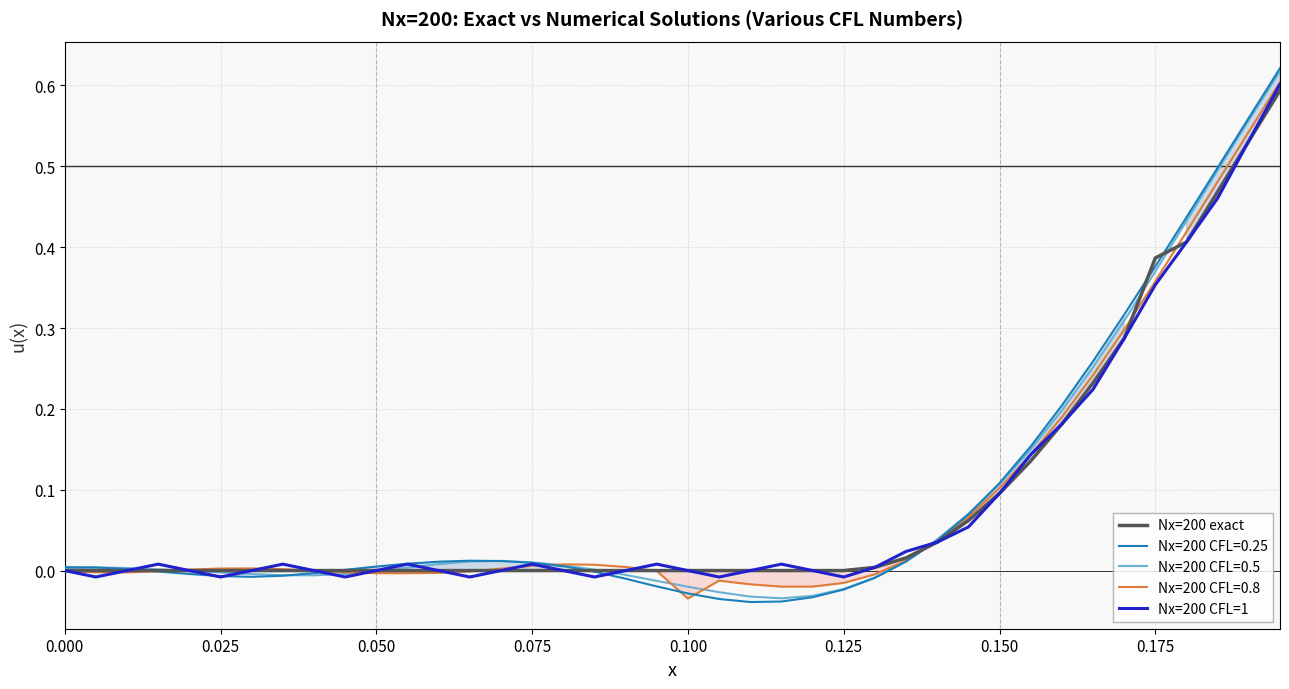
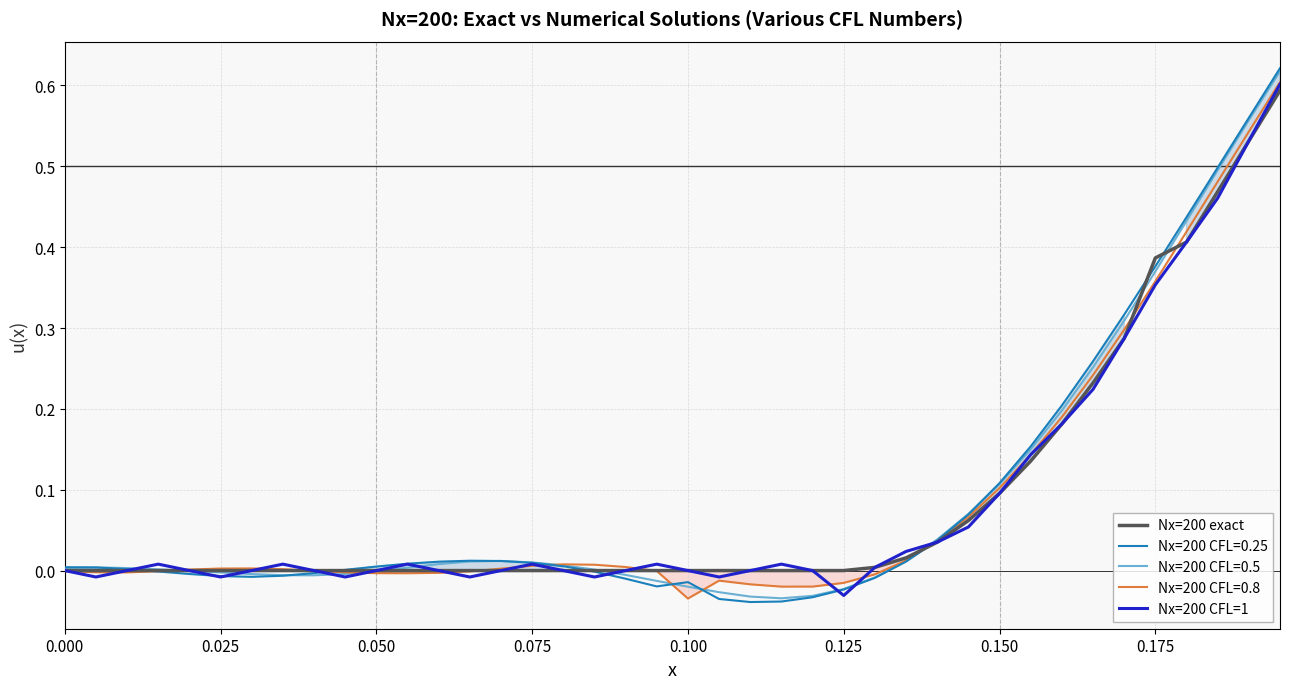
Nx=200 CFL=0.25, 0.100: -0.03 -> -0.01
Nx=200 CFL=1, 0.125: -0.01 -> -0.03
